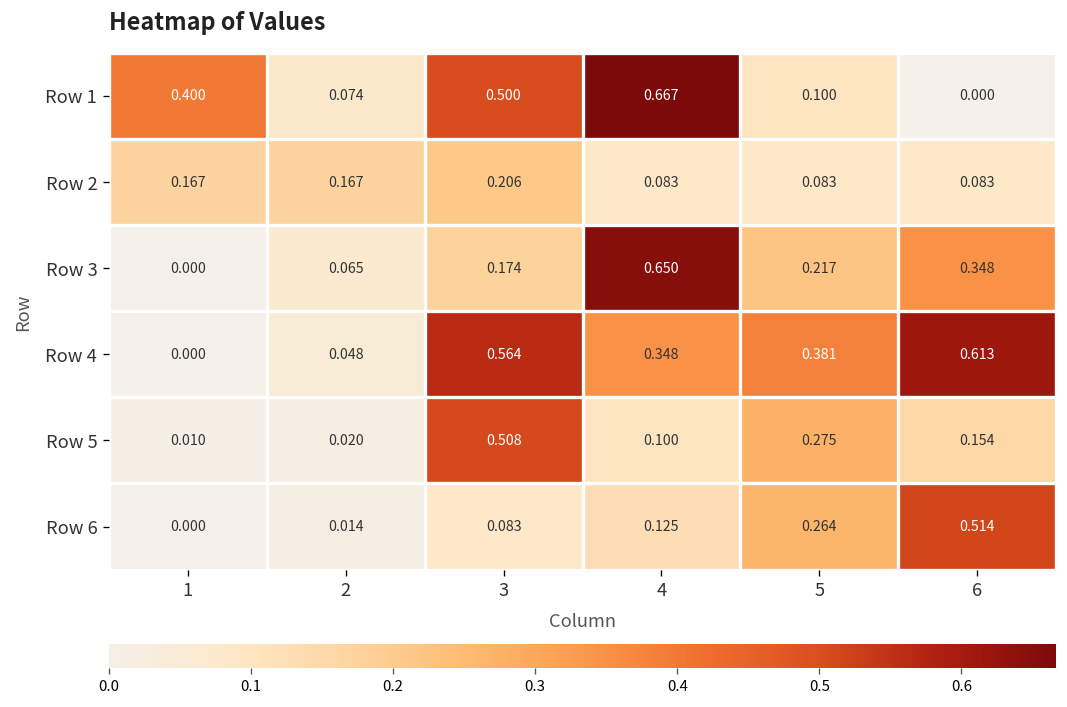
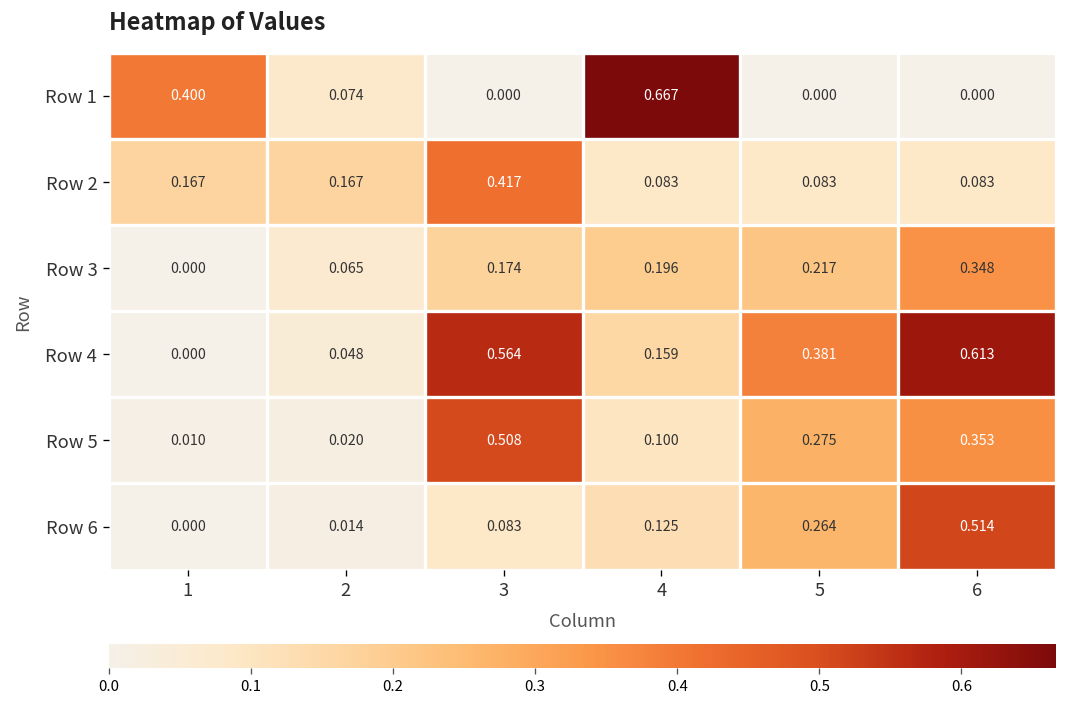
Row 1, 3: 0.500 -> 0.000
Row 1, 5: 0.100 -> 0.000
Row 2, 3: 0.206 -> 0.417
Row 3, 4: 0.650 -> 0.196
Row 4, 4: 0.348 -> 0.159
Row 5, 6: 0.154 -> 0.353
